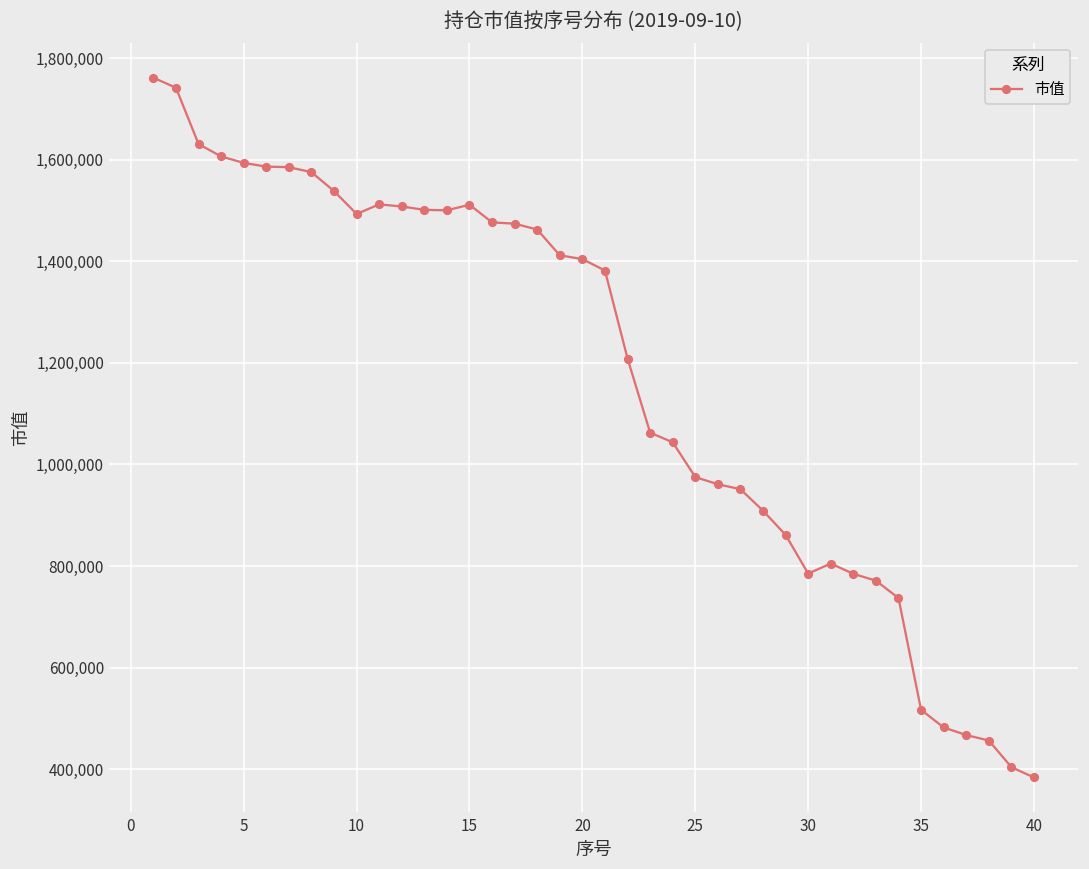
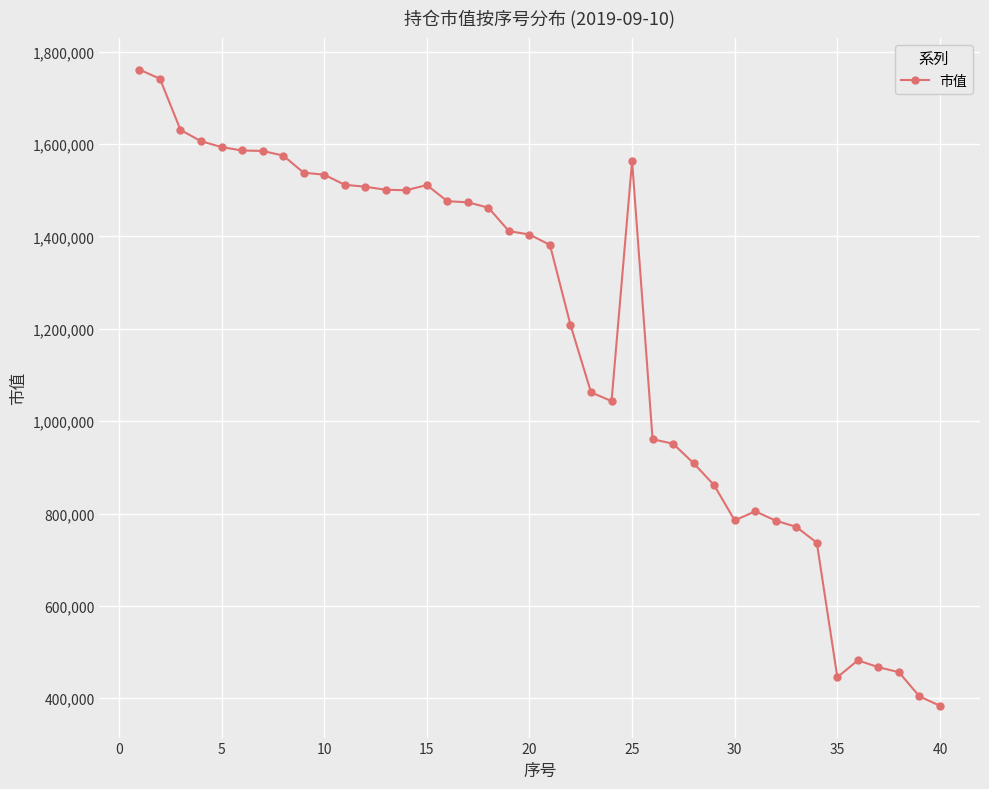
10: 1,490,000 -> 1,530,000
25: 980,000 -> 1,560,000
35: 520,000 -> 450,000
